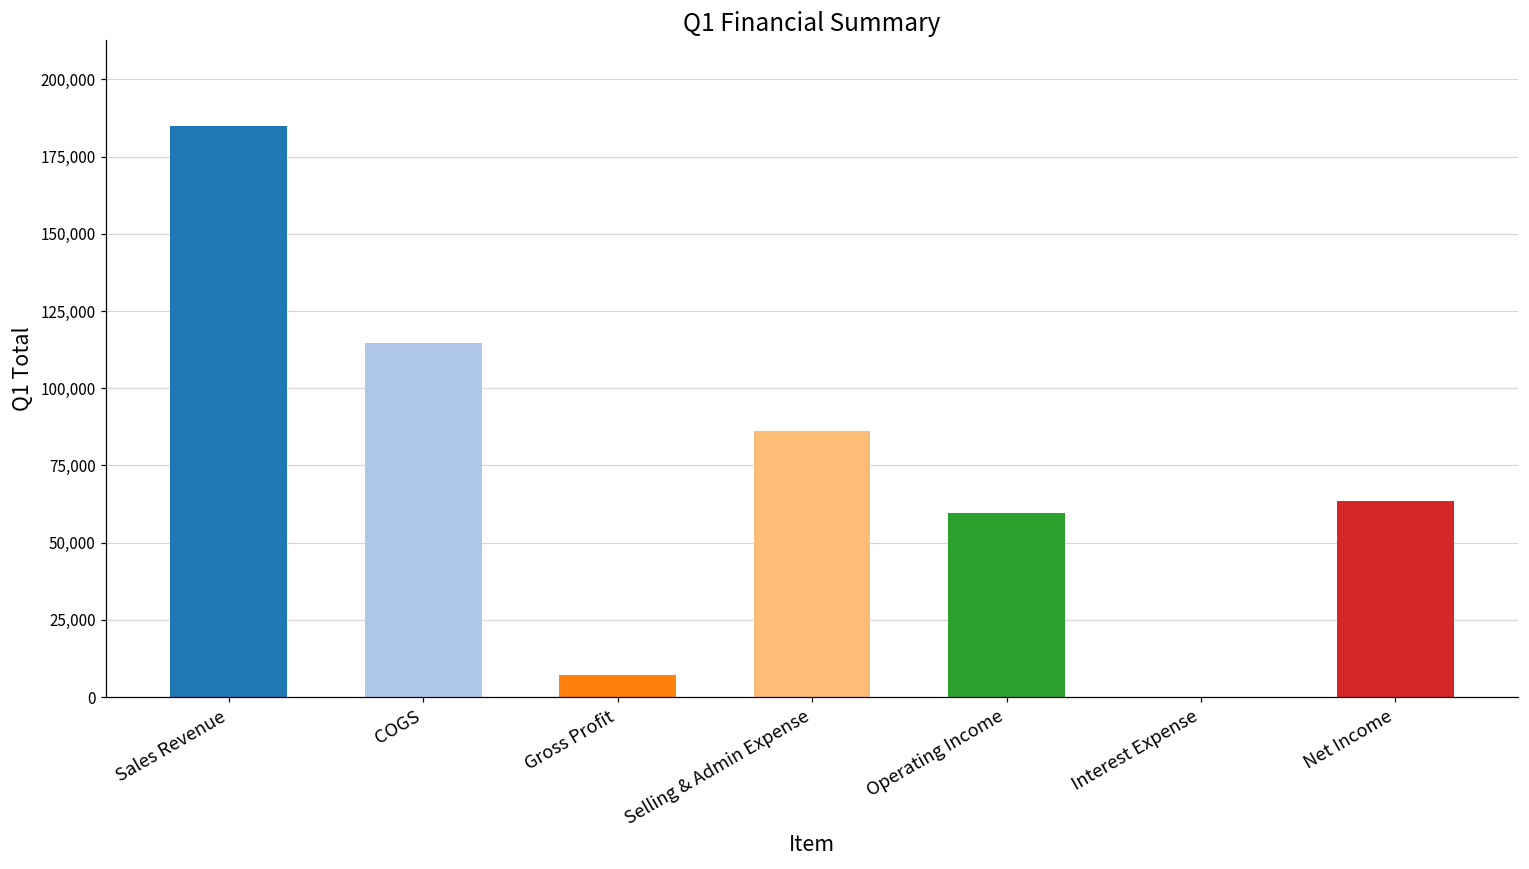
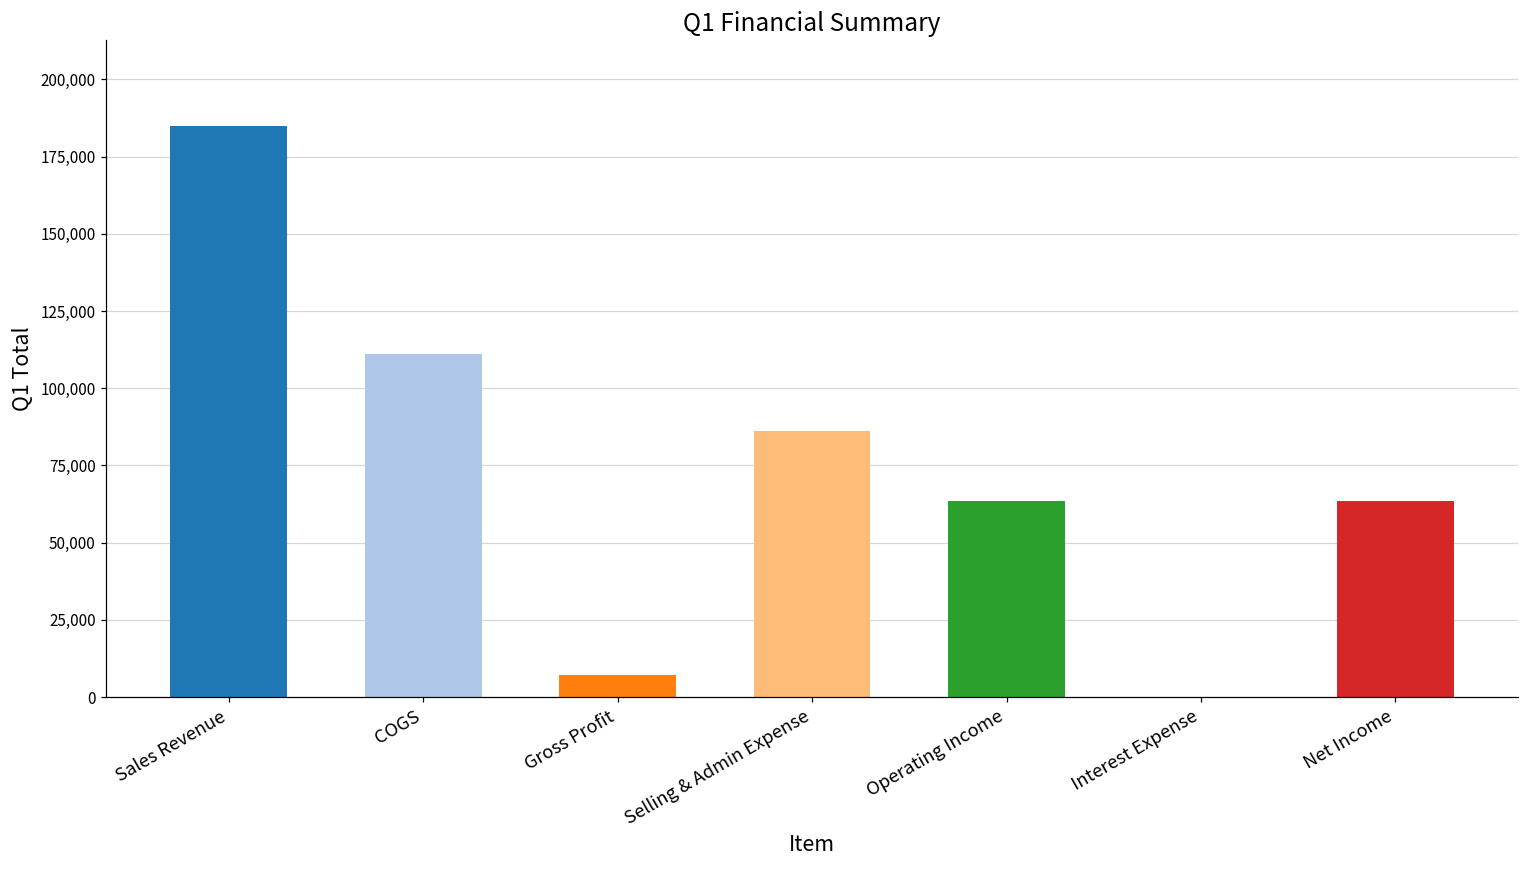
COGS: 114,000 -> 111,000
Operating Income: 59,000 -> 64,000
